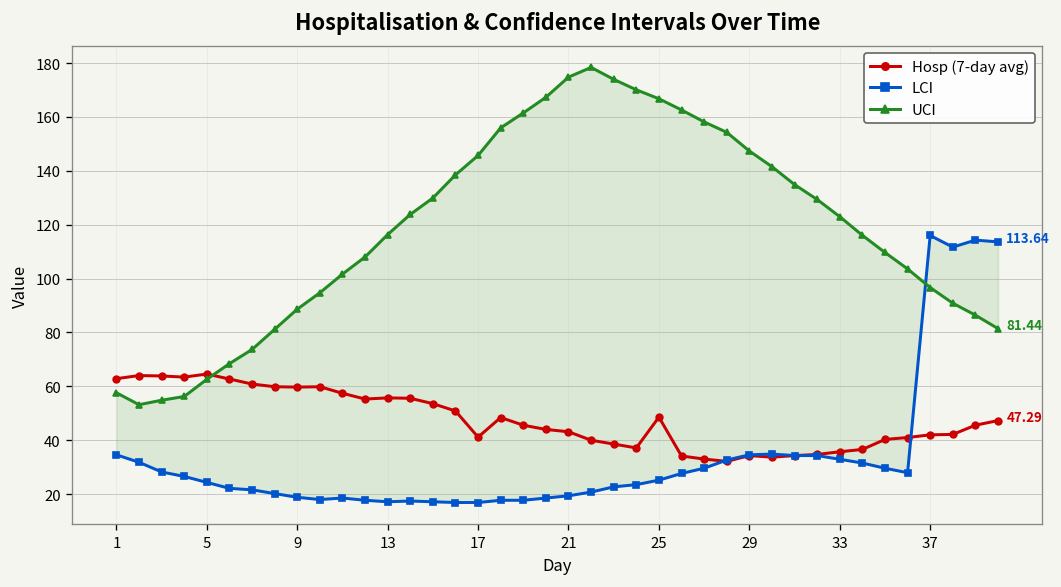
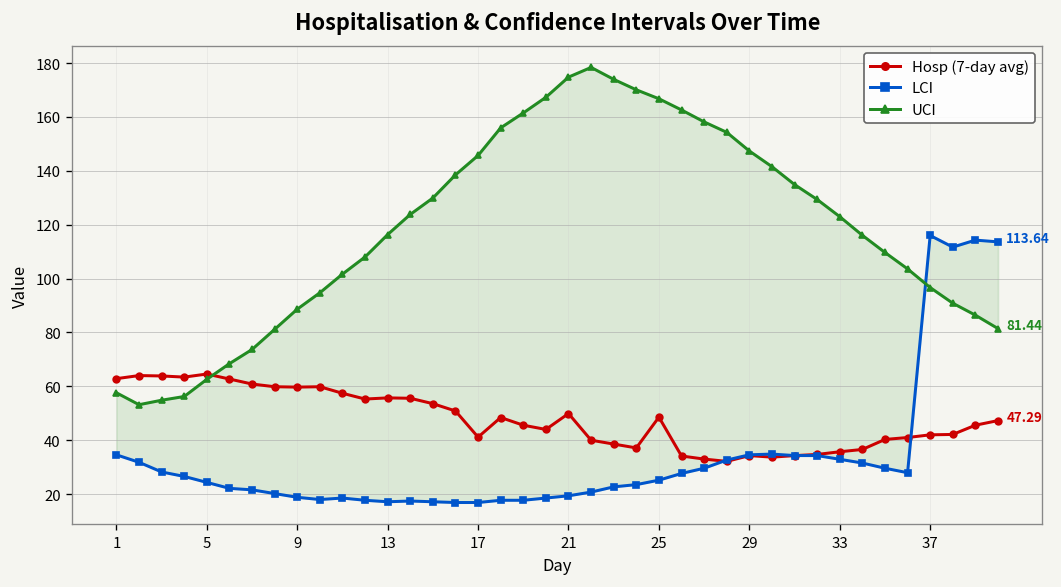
Hosp (7-day avg), 21: 43 -> 50
